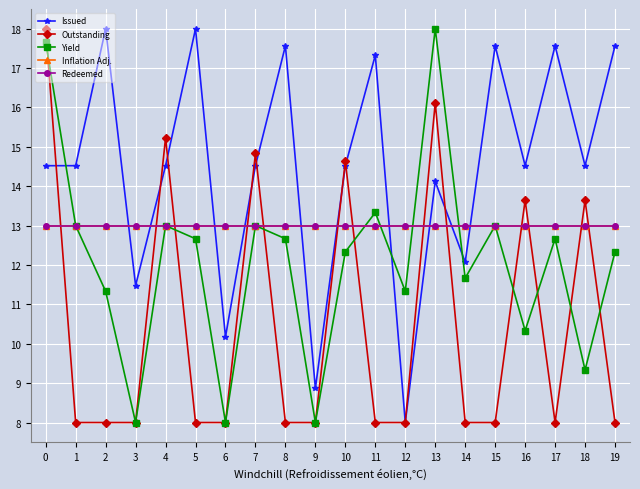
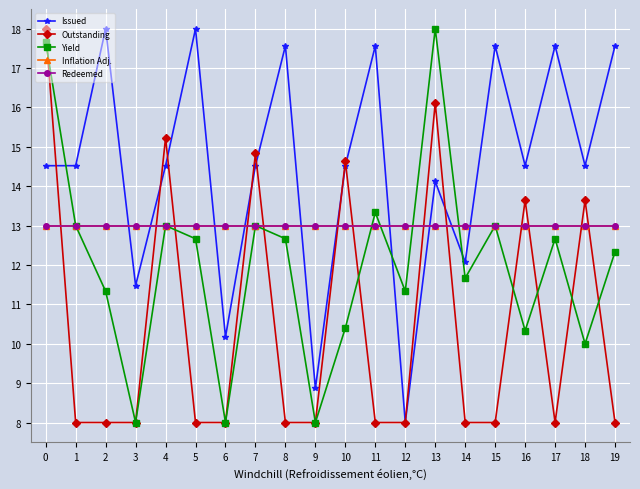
Yield, 10: 12.3 -> 10.4
Issued, 11: 17.3 -> 17.6
Yield, 18: 9.3 -> 10.0
